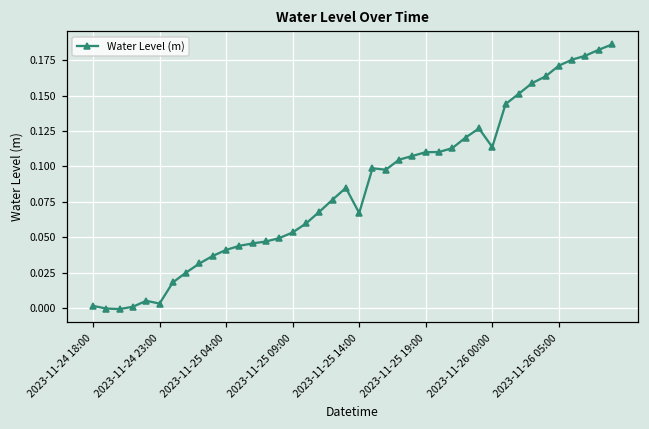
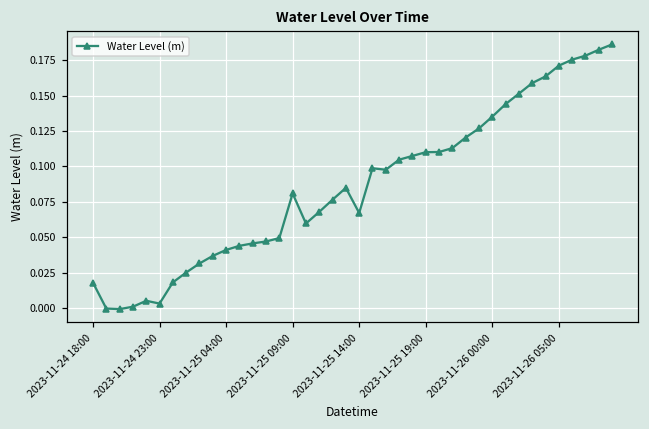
2023-11-24 18:00: 0.001 -> 0.018
2023-11-25 09:00: 0.053 -> 0.081
2023-11-26 00:00: 0.114 -> 0.135
